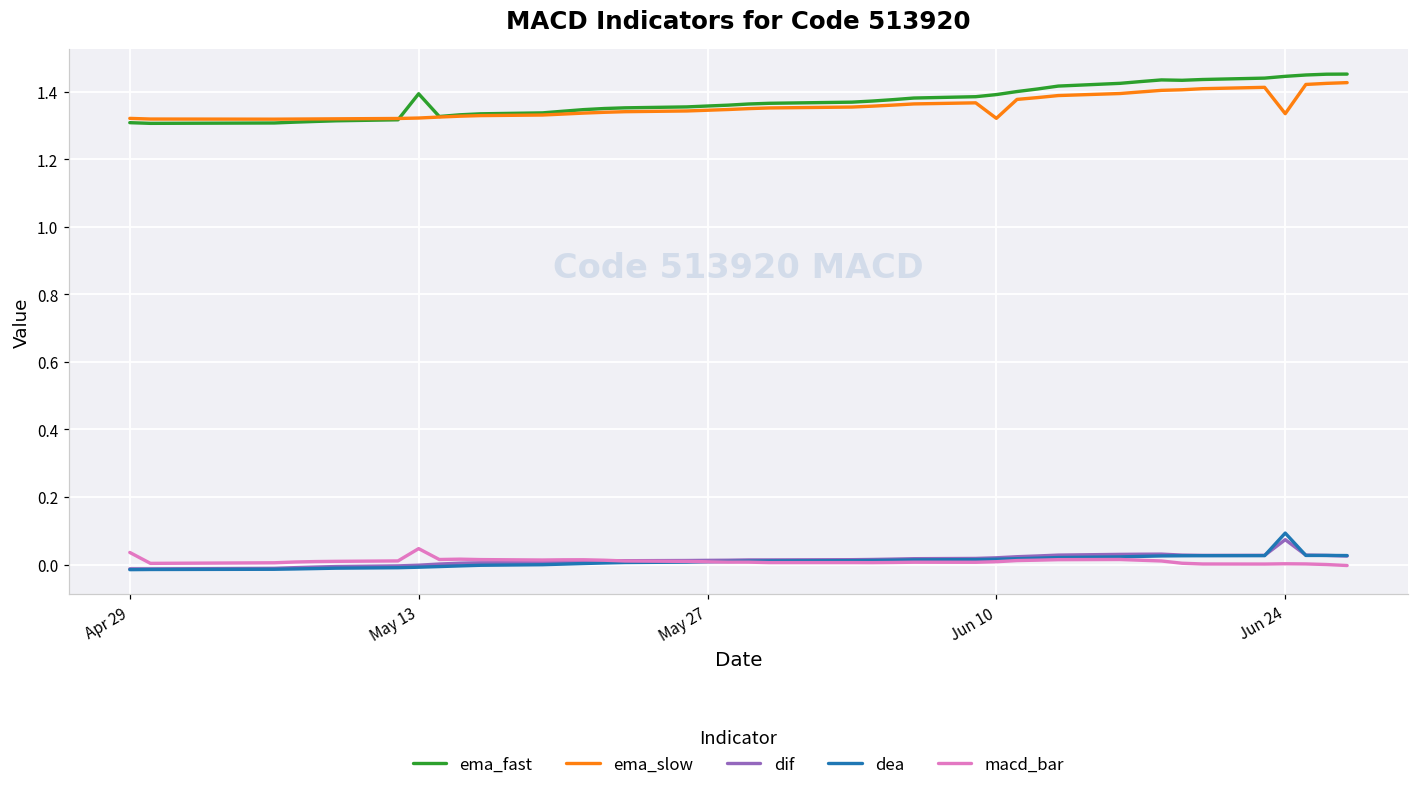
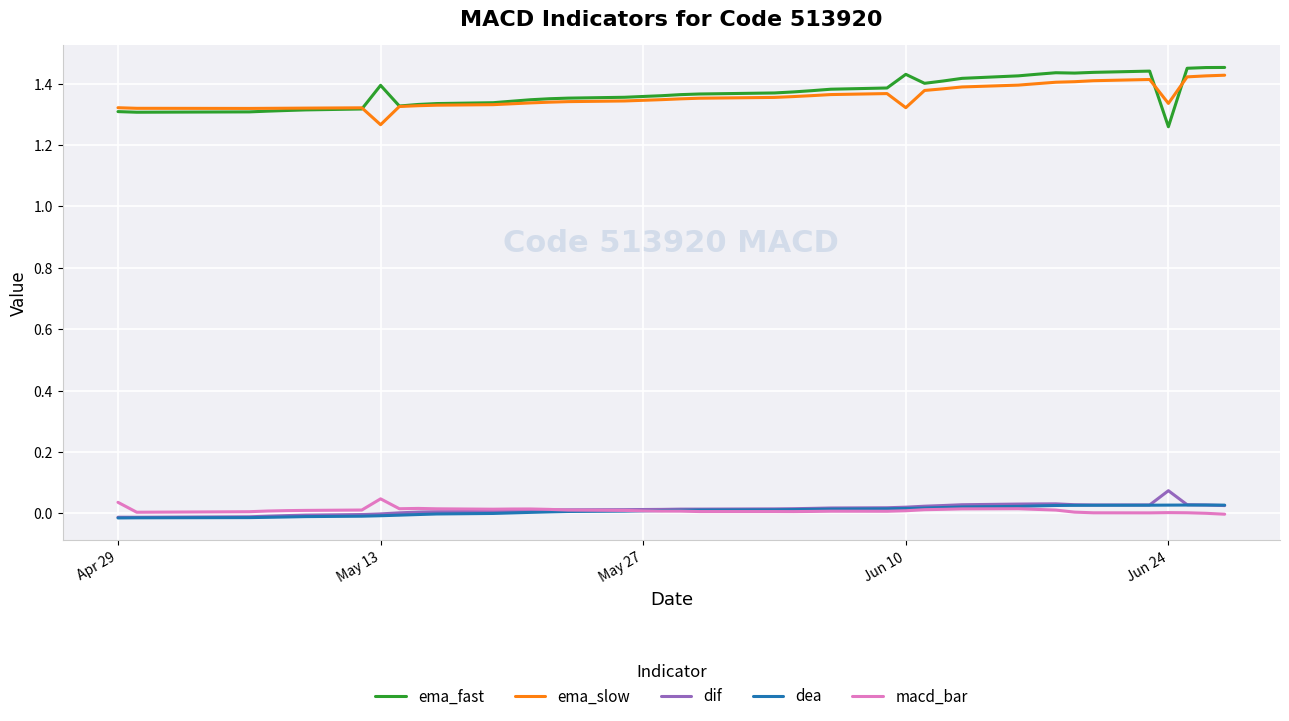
ema_slow, May 13: 1.32 -> 1.27
ema_fast, Jun 10: 1.39 -> 1.43
ema_fast, Jun 24: 1.45 -> 1.26
dea, Jun 24: 0.09 -> 0.03
